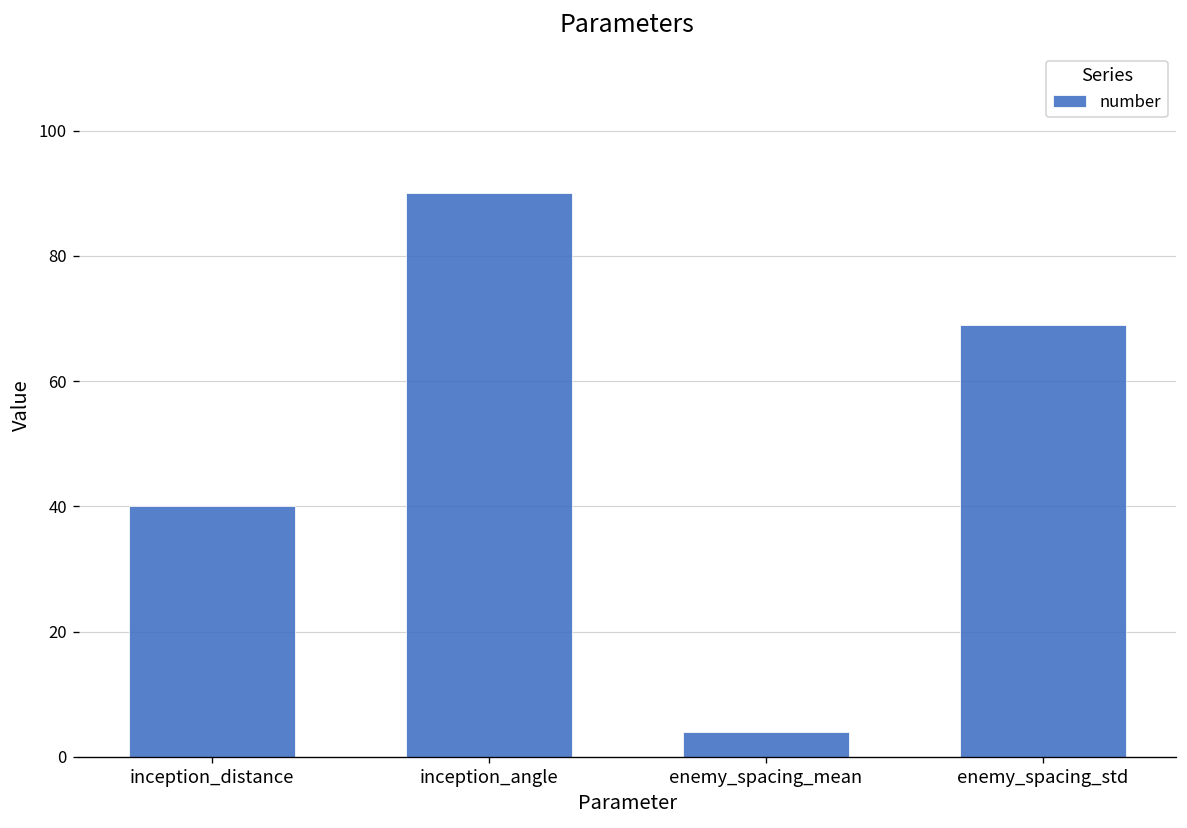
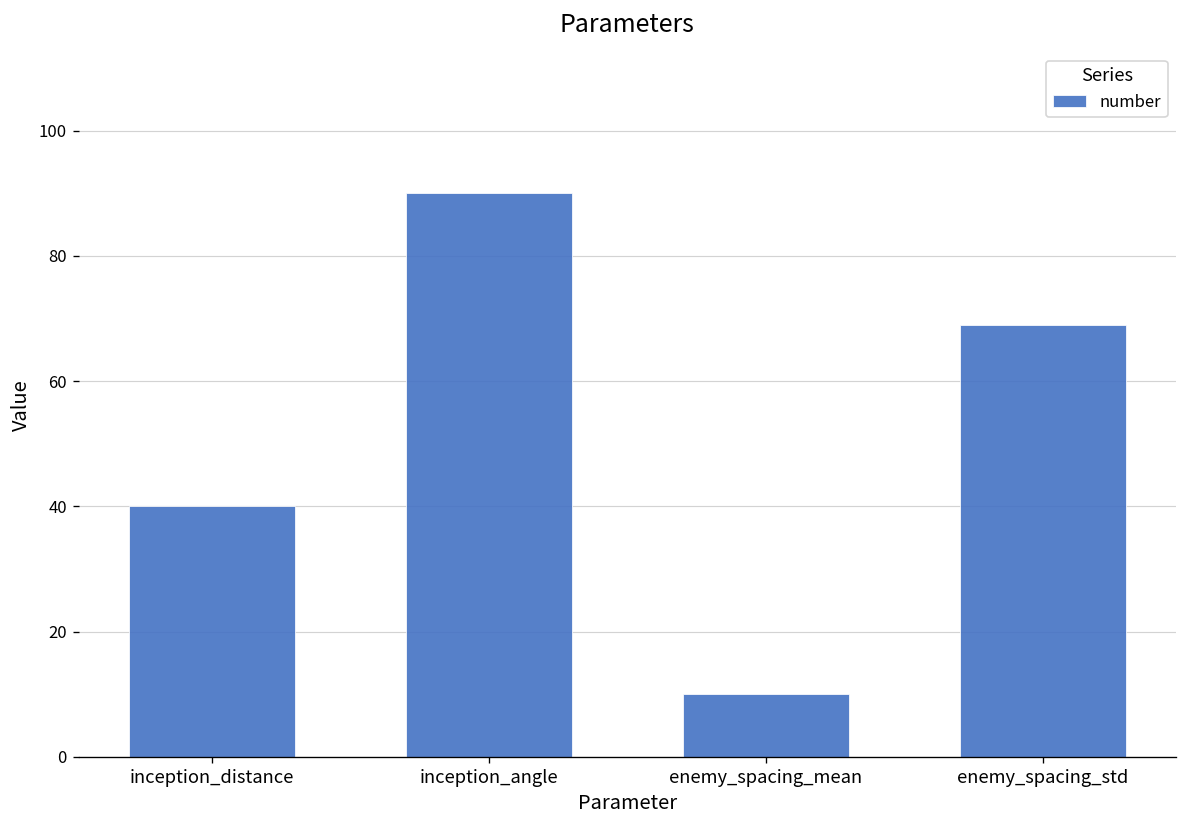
enemy_spacing_mean: 4 -> 10
